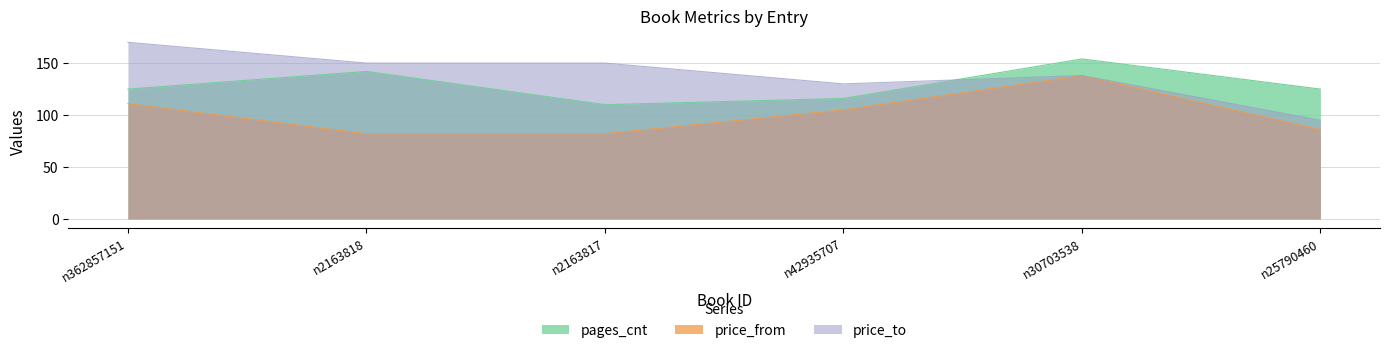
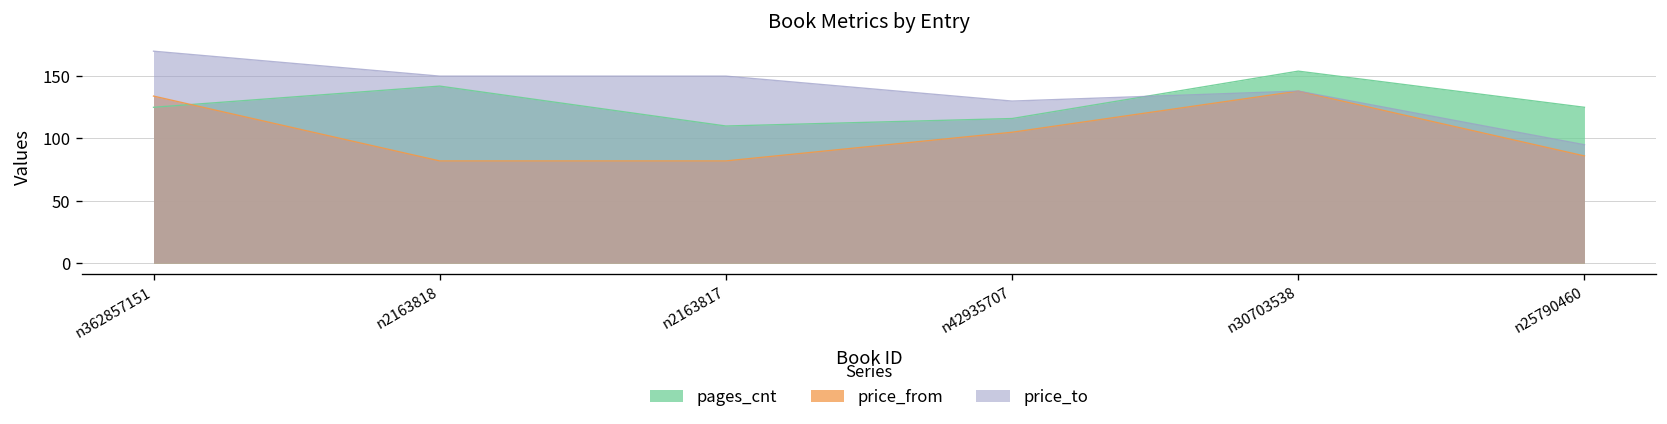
price_from, n362857151: 111 -> 134
